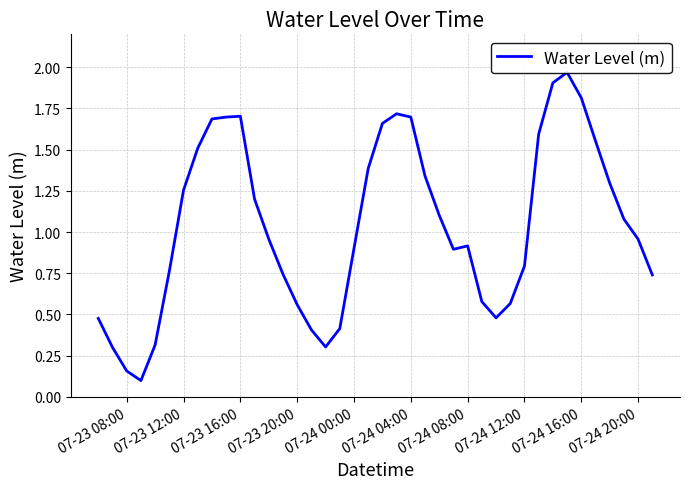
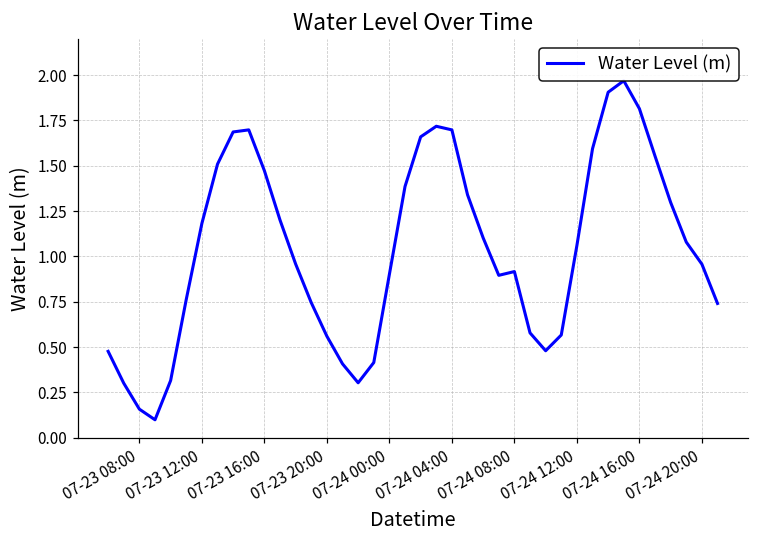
07-23 12:00: 1.25 -> 1.18
07-23 16:00: 1.70 -> 1.47
07-24 12:00: 0.79 -> 1.06
